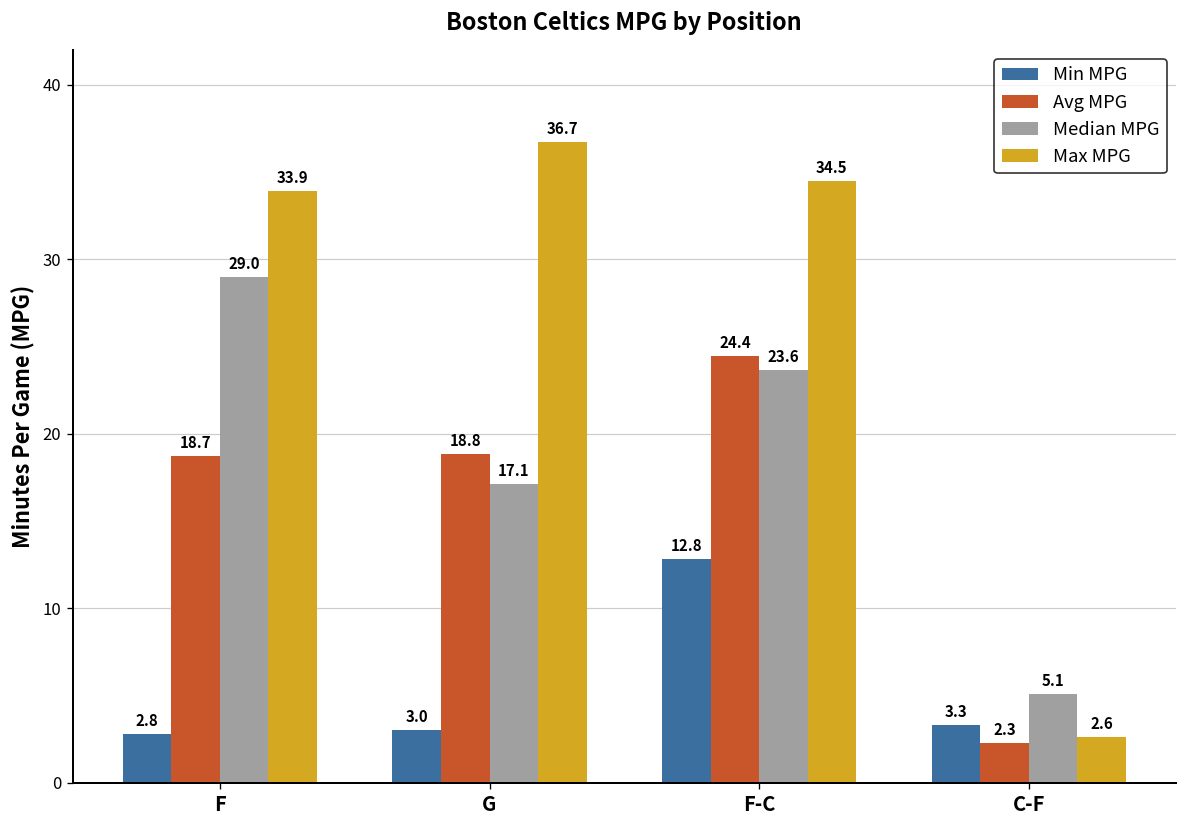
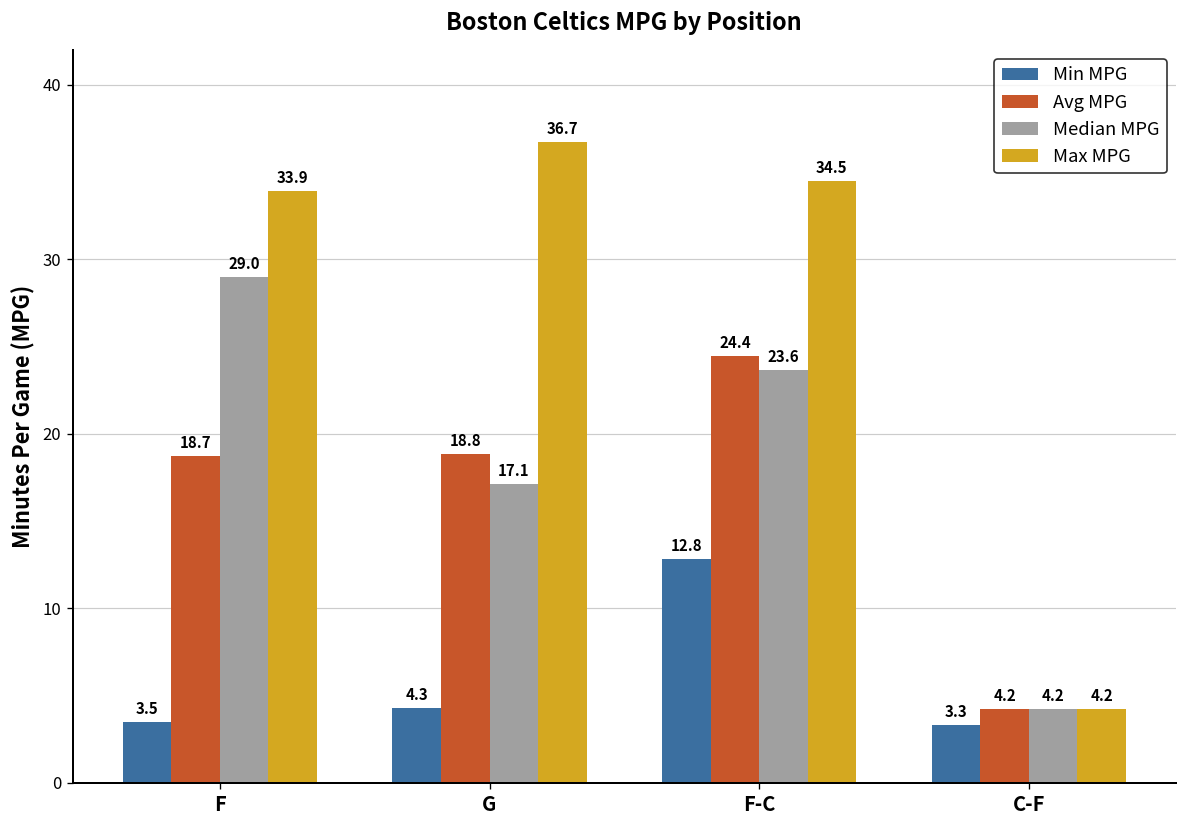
Min MPG, F: 2.8 -> 3.5
Min MPG, G: 3.0 -> 4.3
Avg MPG, C-F: 2.3 -> 4.2
Median MPG, C-F: 5.1 -> 4.2
Max MPG, C-F: 2.6 -> 4.2
